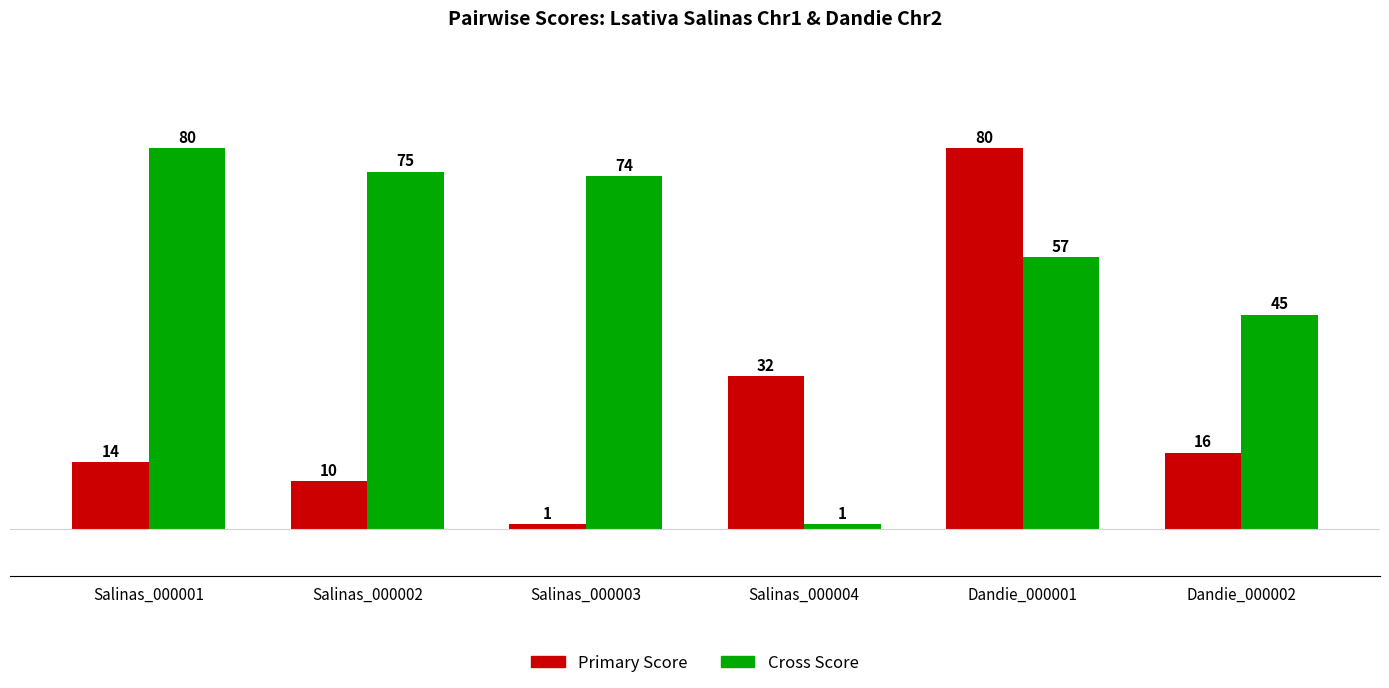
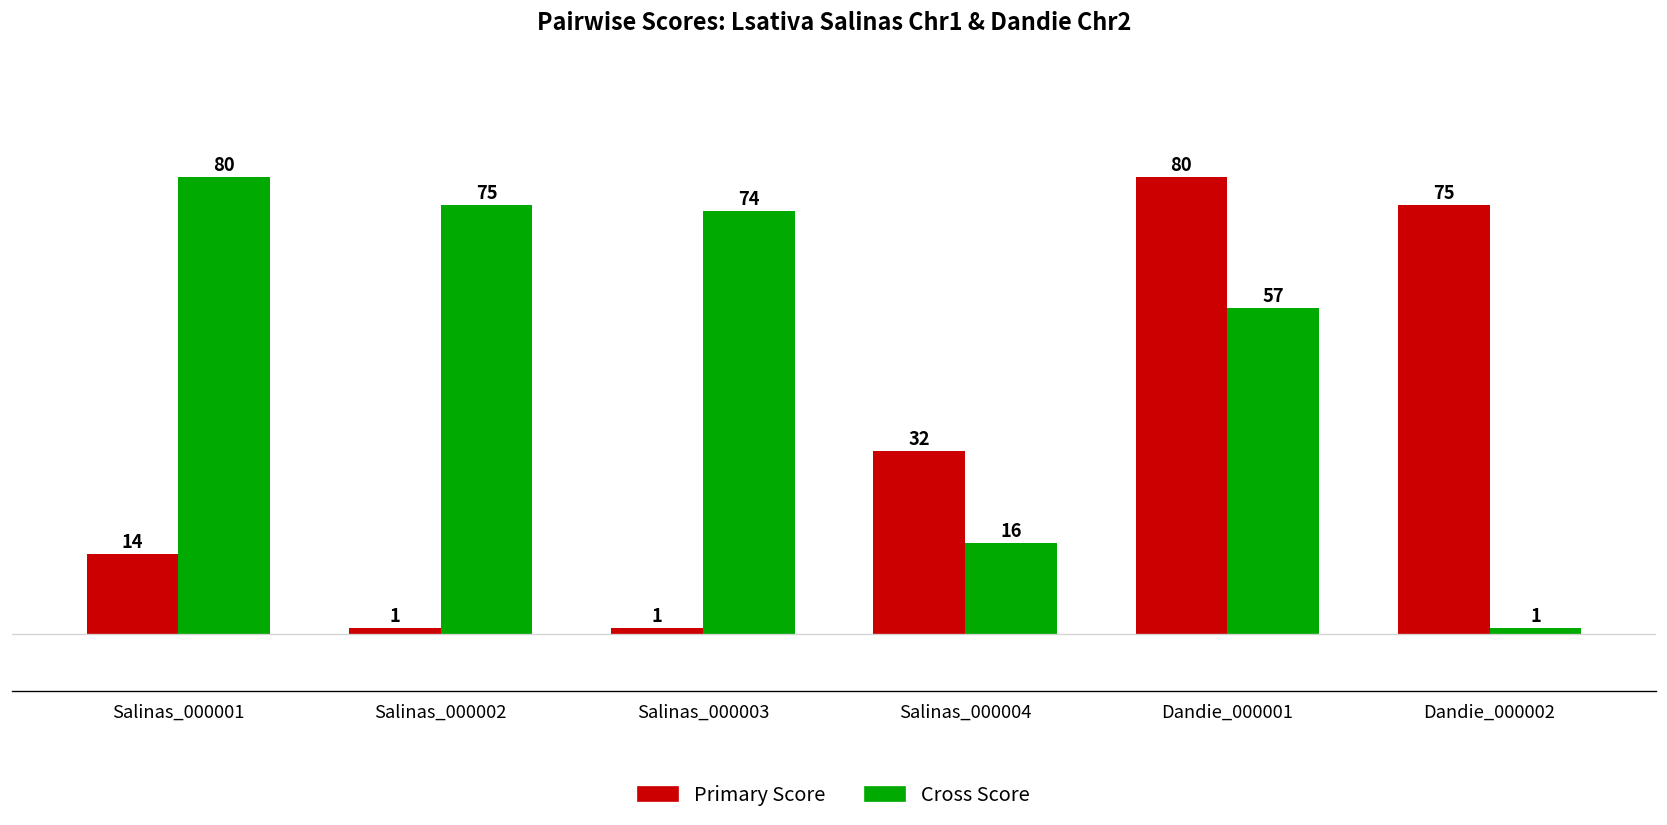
Primary Score, Salinas_000002: 10 -> 1
Cross Score, Salinas_000004: 1 -> 16
Primary Score, Dandie_000002: 16 -> 75
Cross Score, Dandie_000002: 45 -> 1
